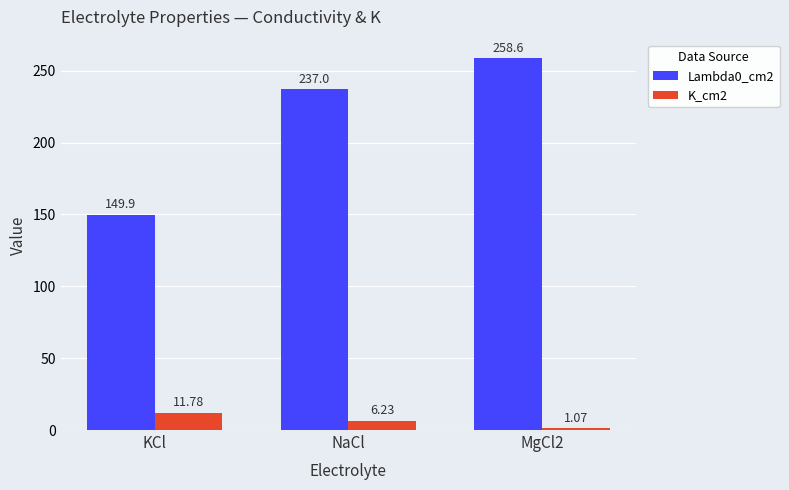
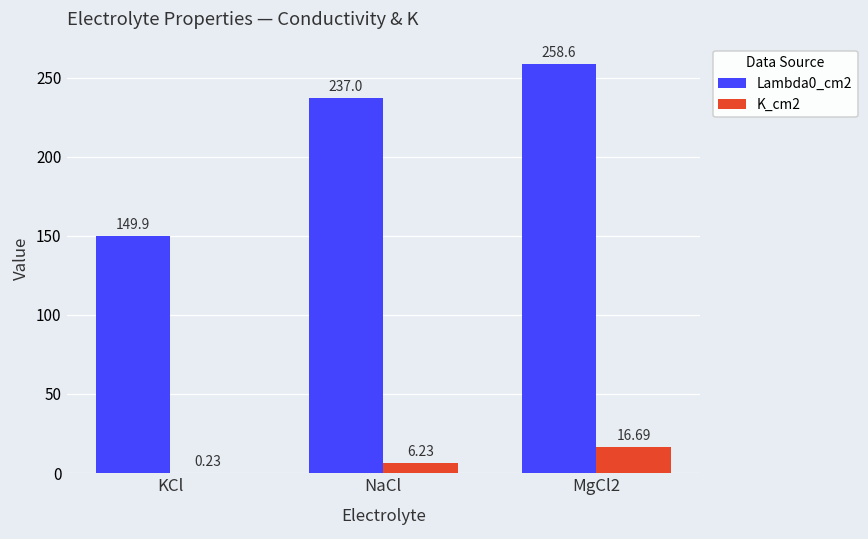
K_cm2, KCl: 11.78 -> 0.23
K_cm2, MgCl2: 1.07 -> 16.69
